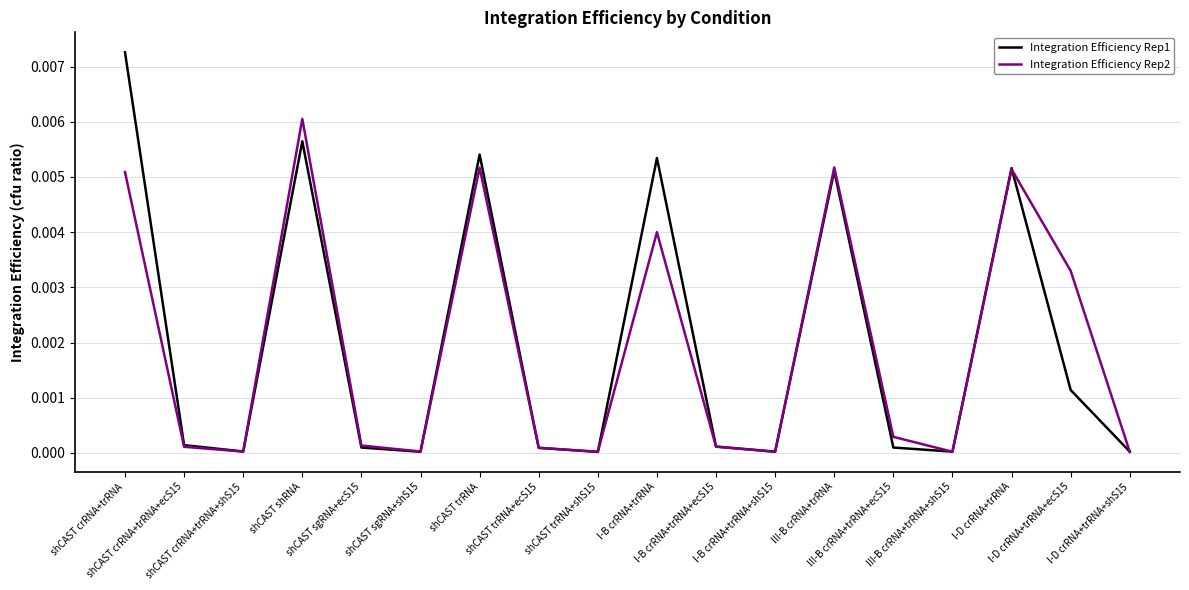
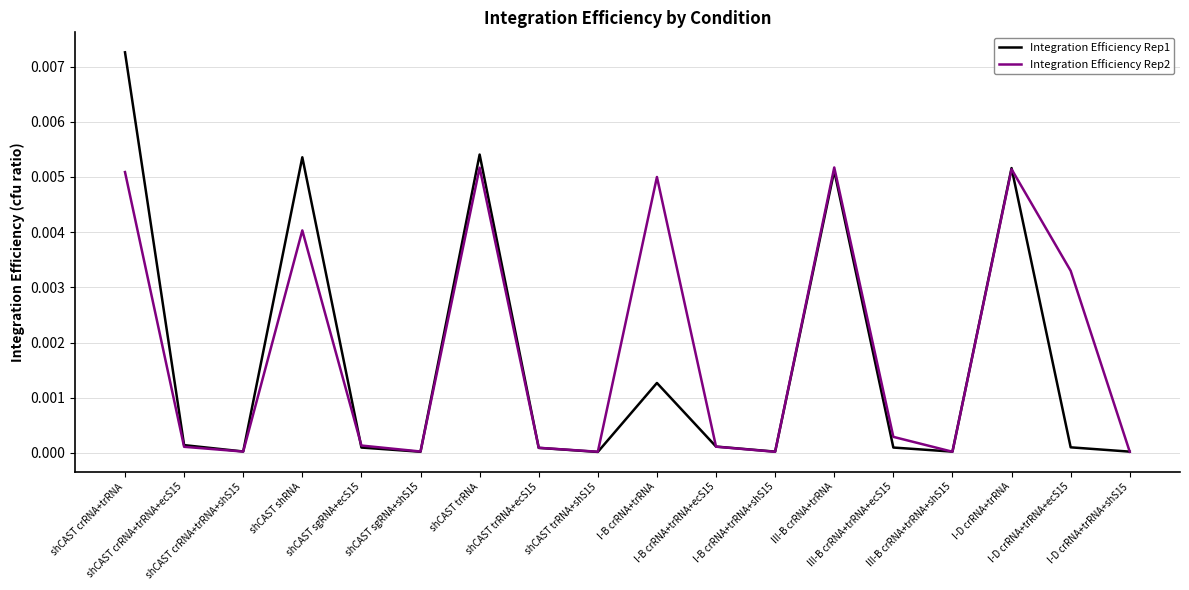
Integration Efficiency Rep1, shCAST shRNA: 0.0056 -> 0.0054
Integration Efficiency Rep2, shCAST shRNA: 0.0061 -> 0.0040
Integration Efficiency Rep1, I-B crRNA+trRNA: 0.0053 -> 0.0013
Integration Efficiency Rep2, I-B crRNA+trRNA: 0.004 -> 0.005
Integration Efficiency Rep1, I-D crRNA+trRNA+ecS15: 0.0011 -> 0.0001
